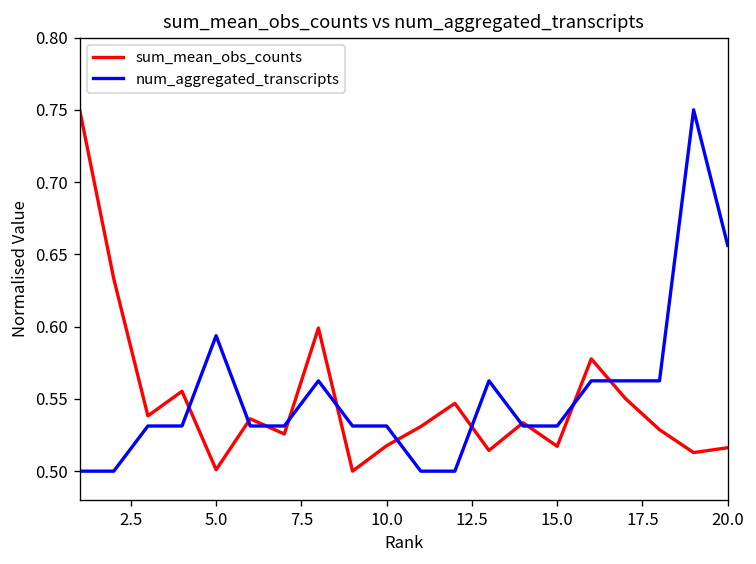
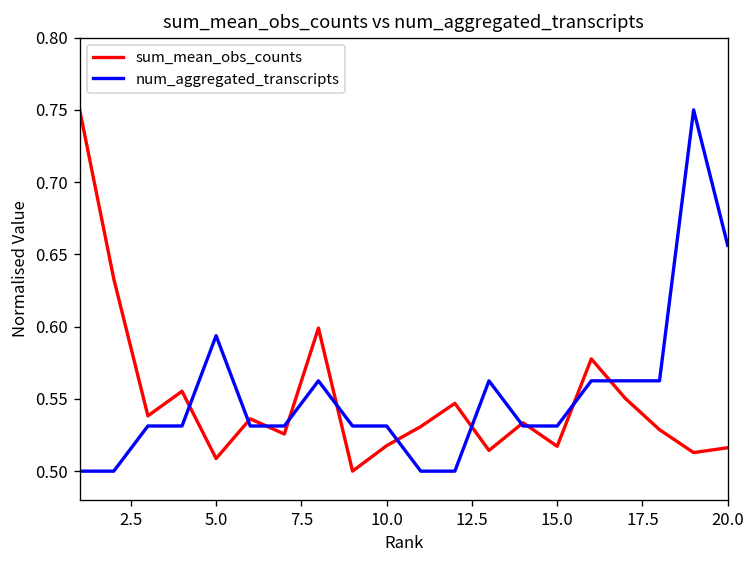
sum_mean_obs_counts, 5.0: 0.501 -> 0.509
